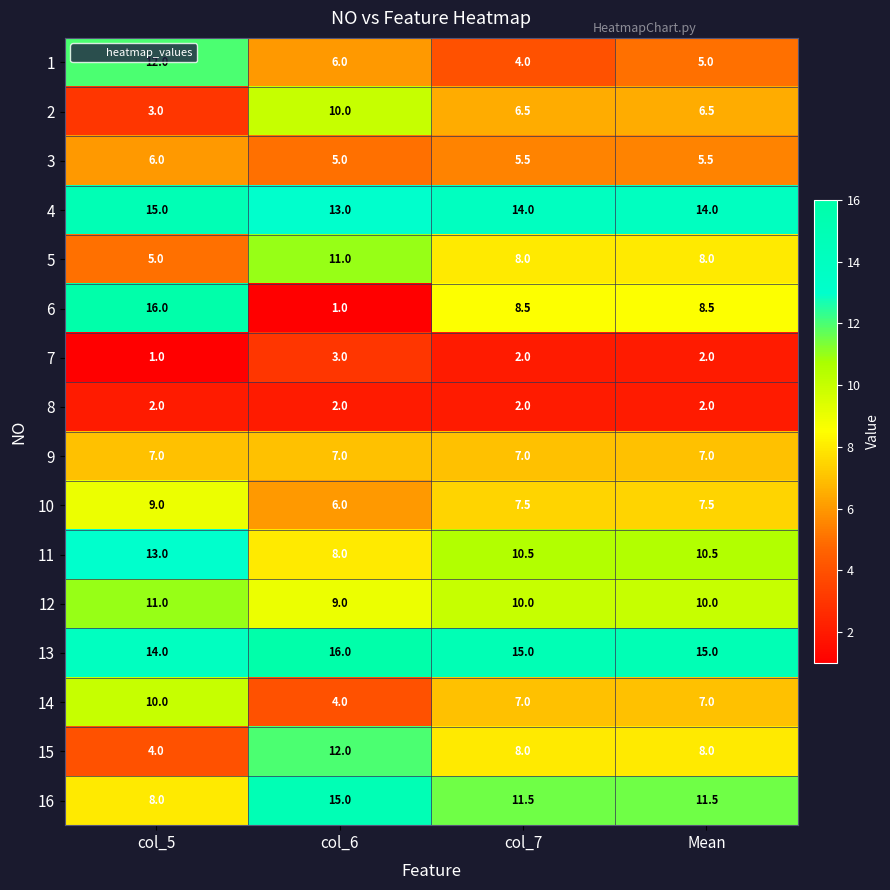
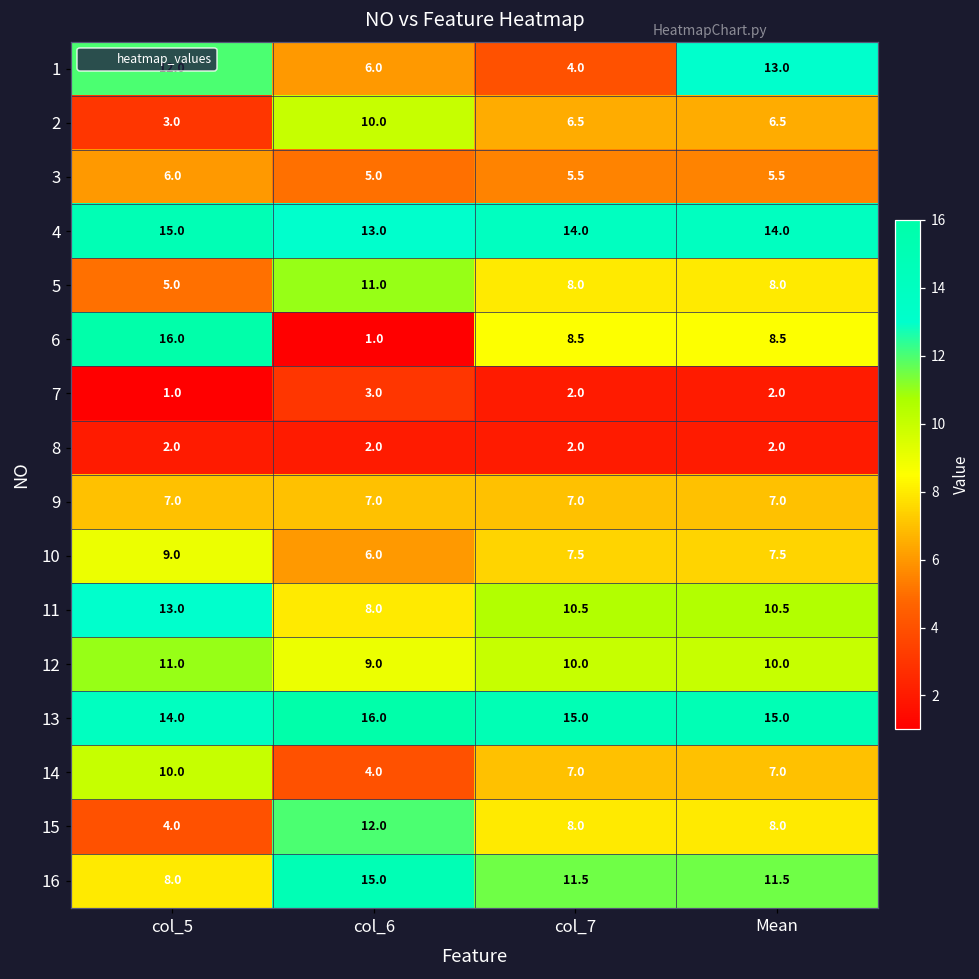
1, Mean: 5.0 -> 13.0
